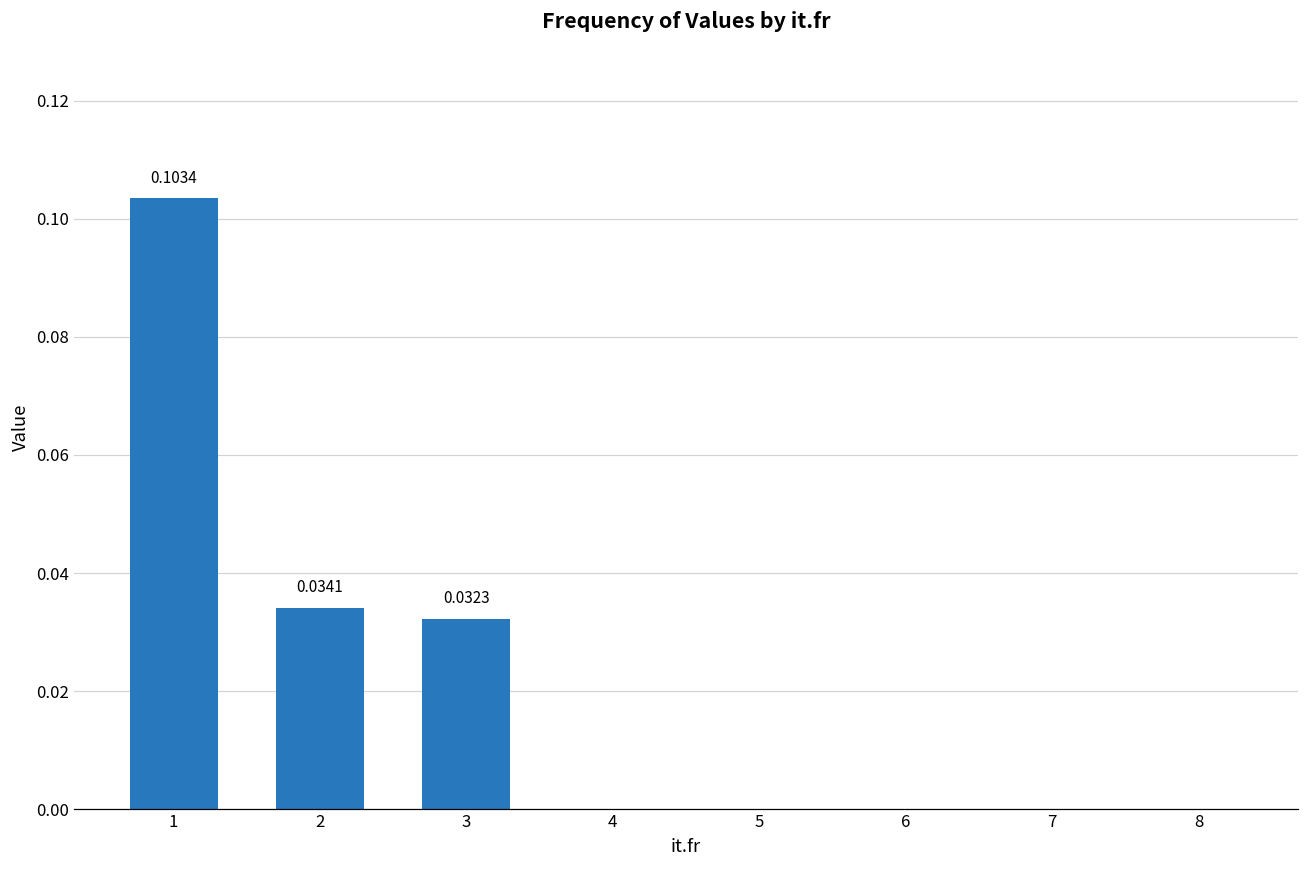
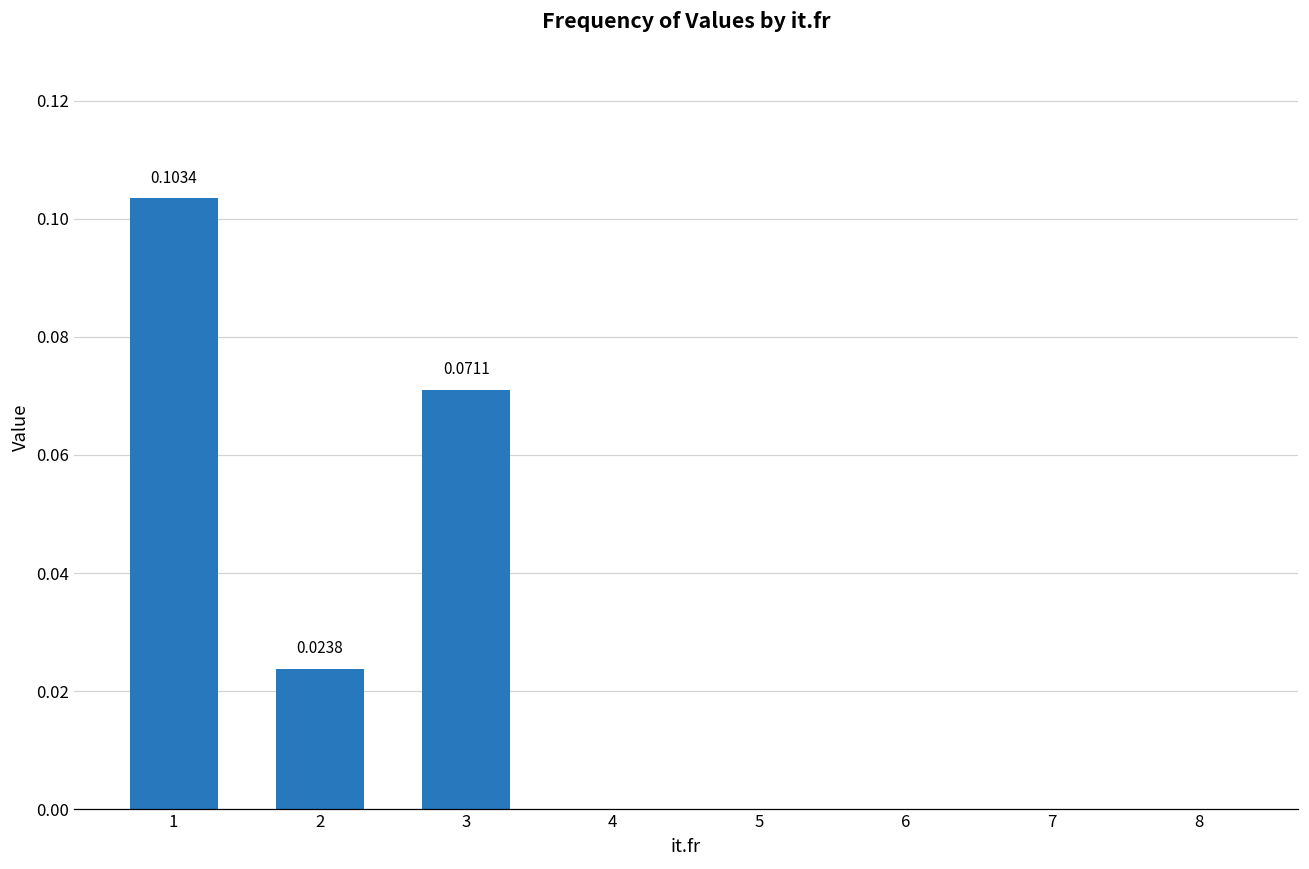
2: 0.0341 -> 0.0238
3: 0.0323 -> 0.0711
